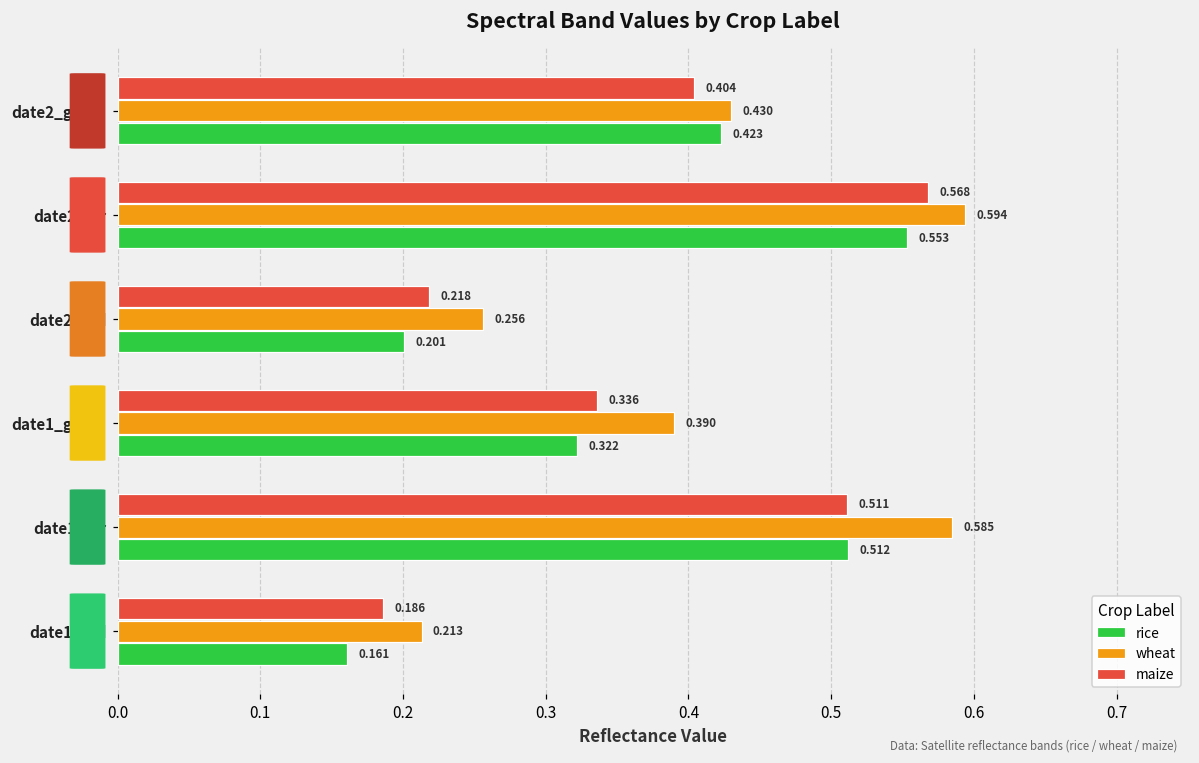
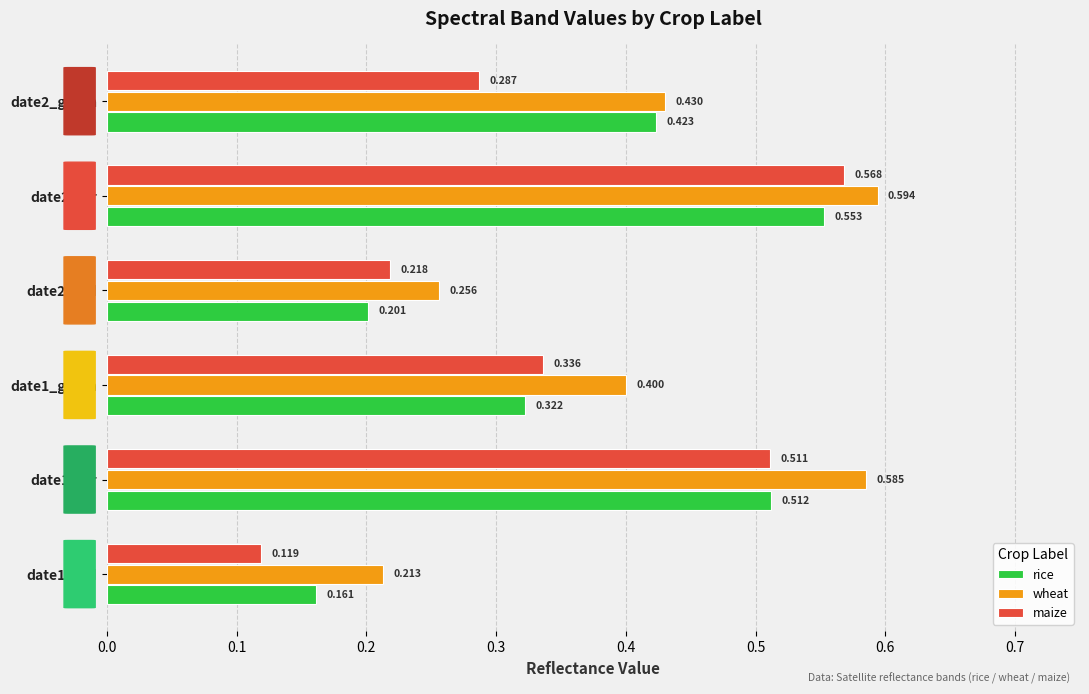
maize, date2_green: 0.404 -> 0.287
wheat, date1_green: 0.390 -> 0.400
maize, date1_red: 0.186 -> 0.119
